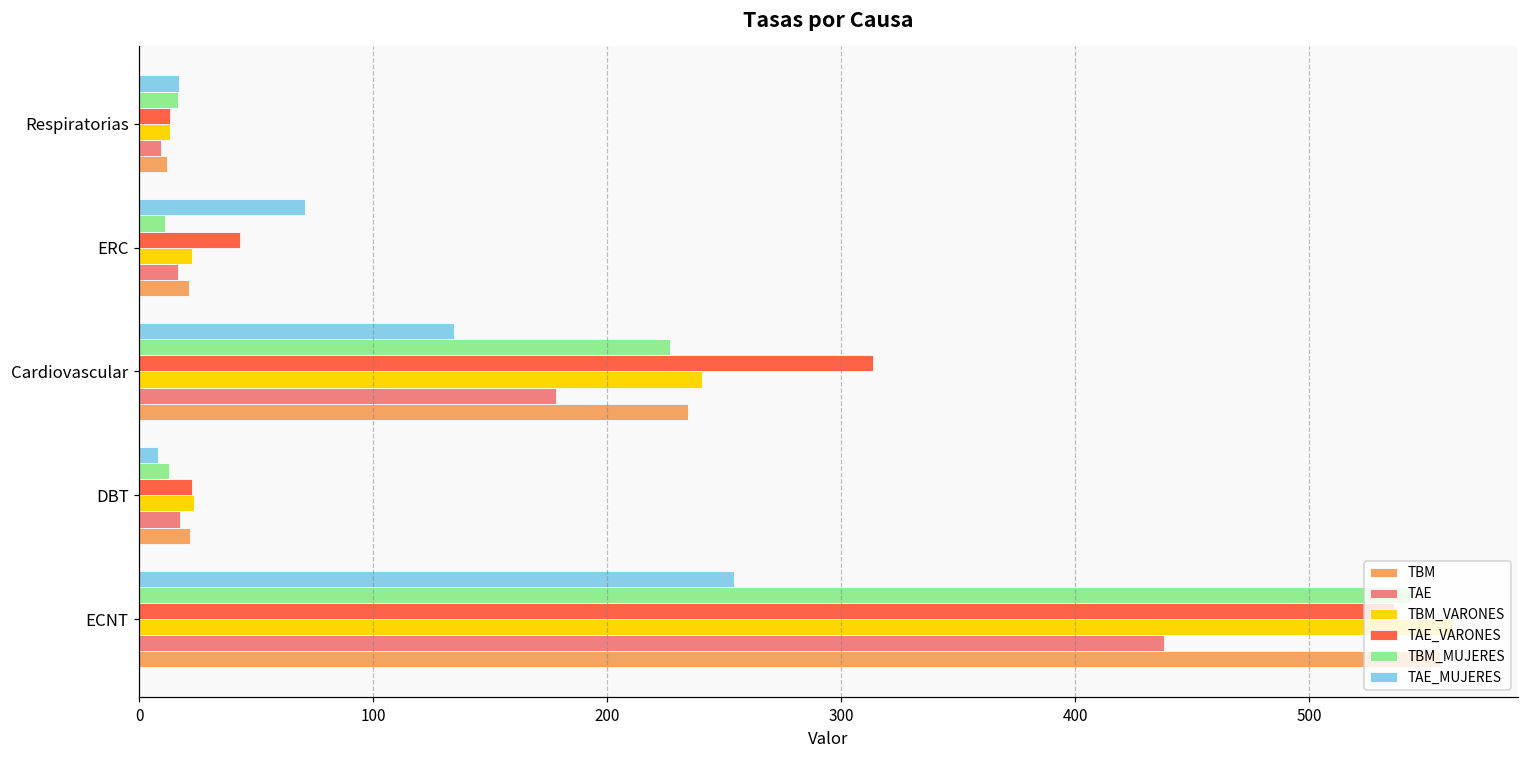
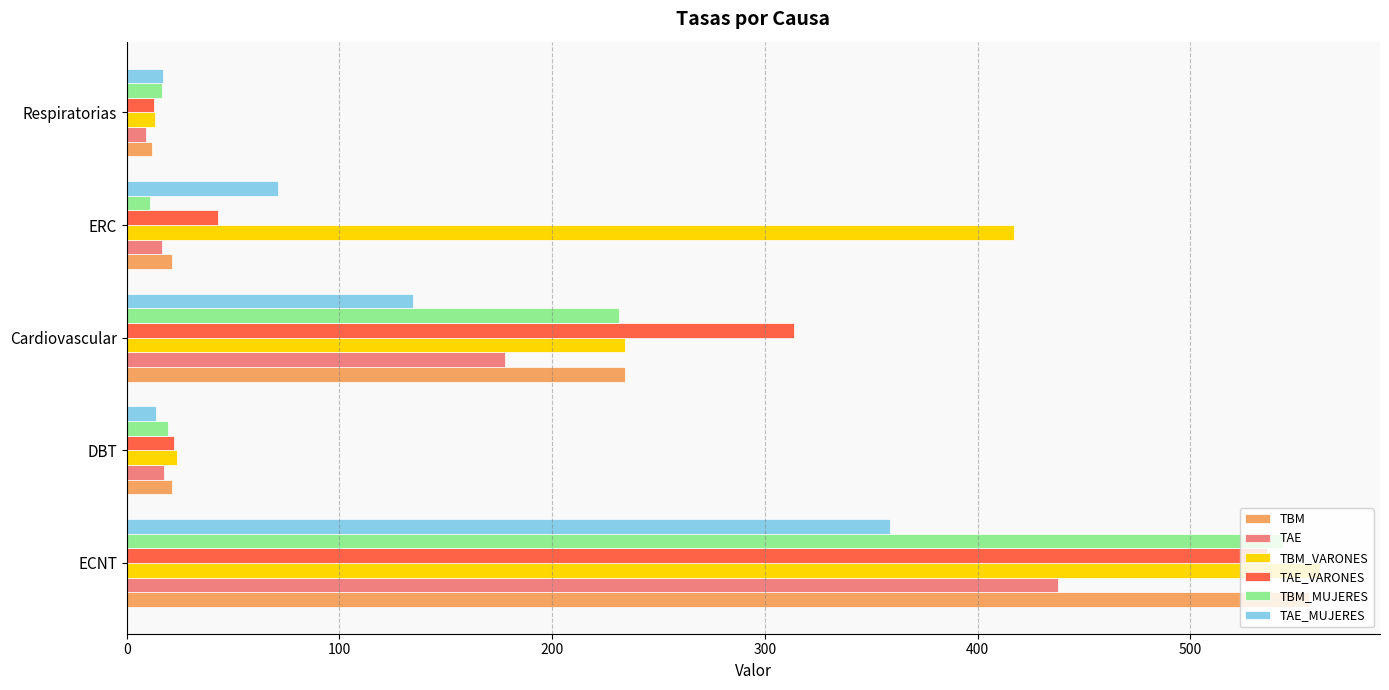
TBM_VARONES, ERC: 23 -> 417
TBM_MUJERES, Cardiovascular: 227 -> 231
TBM_VARONES, Cardiovascular: 241 -> 234
TAE_MUJERES, DBT: 8 -> 14
TBM_MUJERES, DBT: 13 -> 20
TAE_MUJERES, ECNT: 254 -> 359
